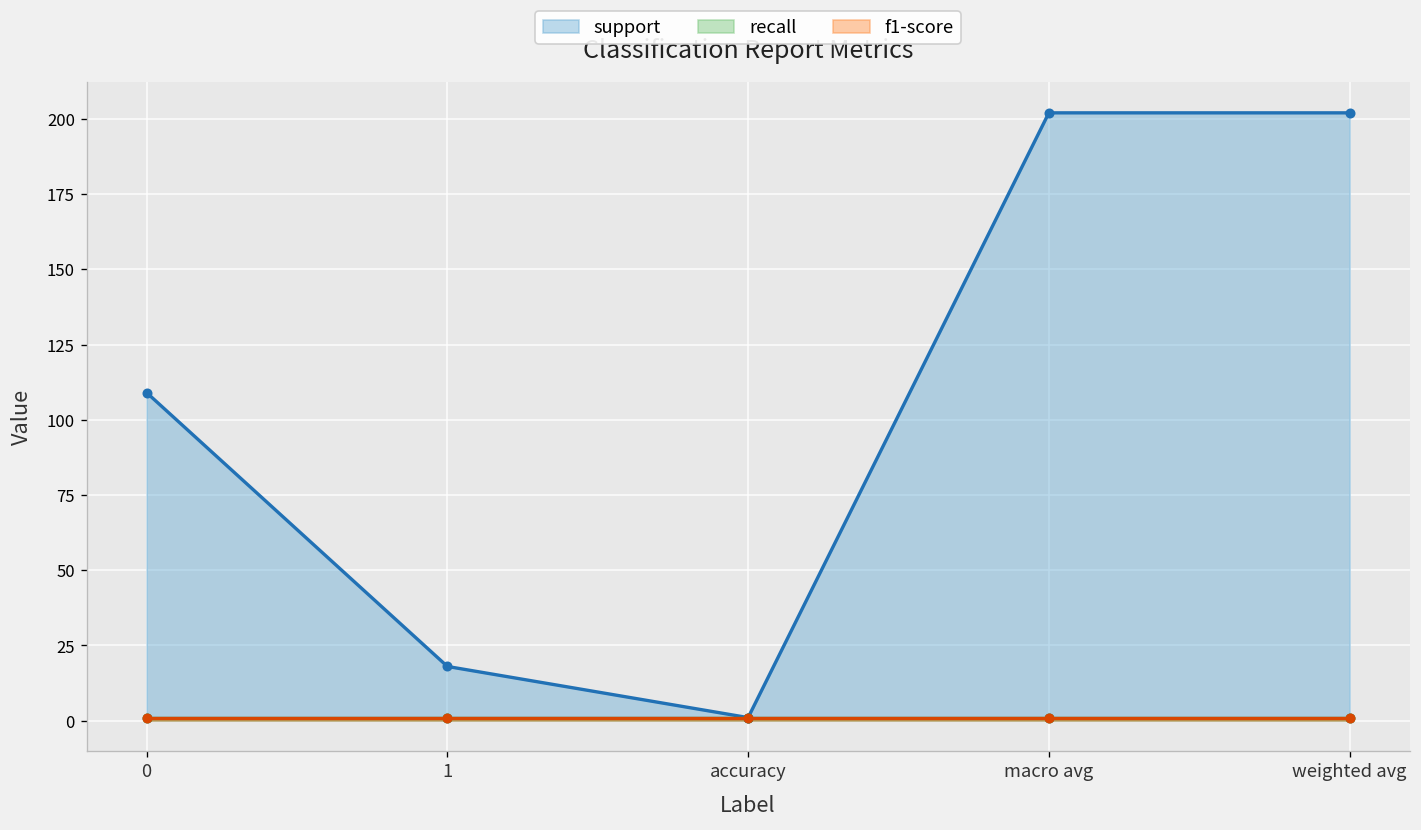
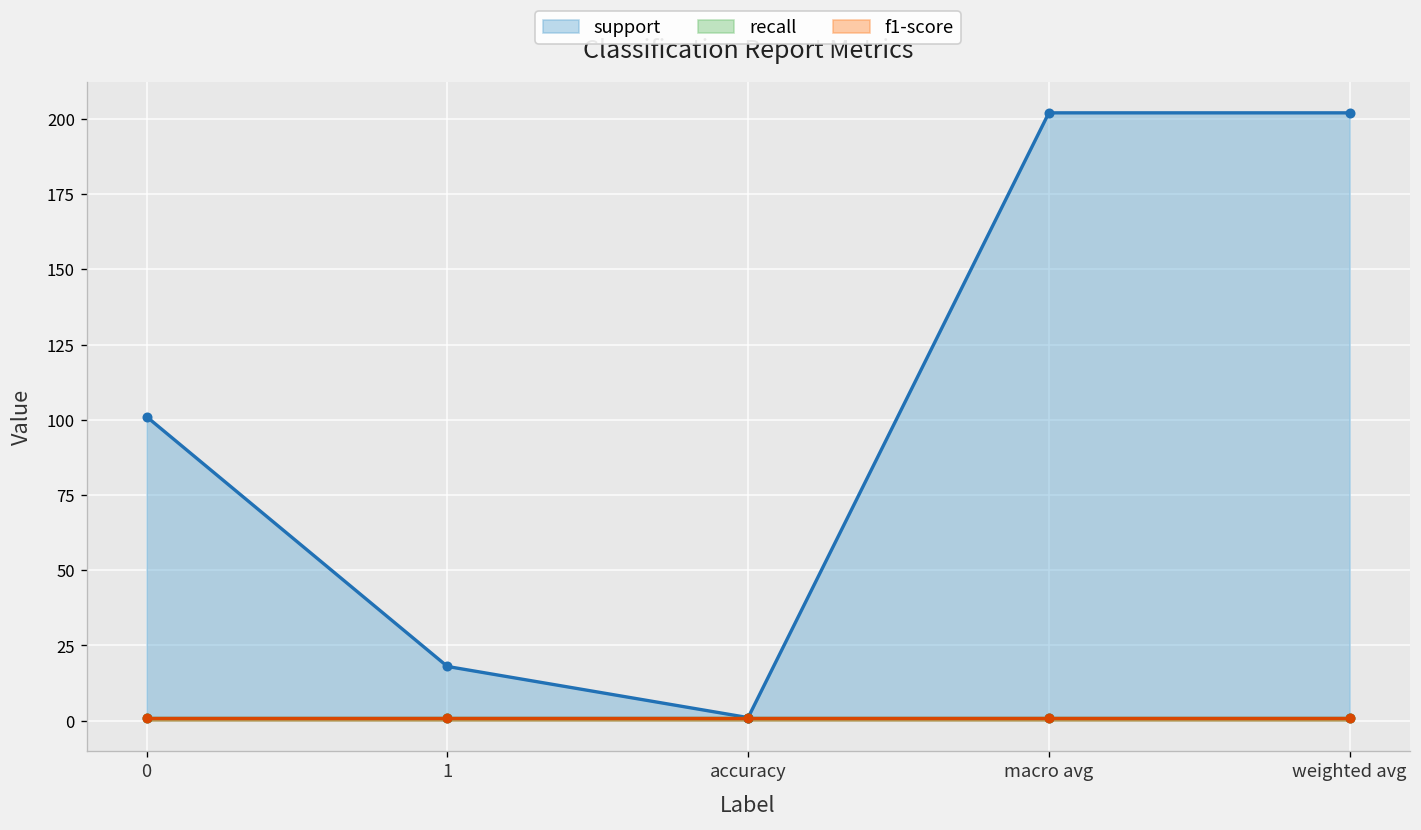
support, 0: 109 -> 101
